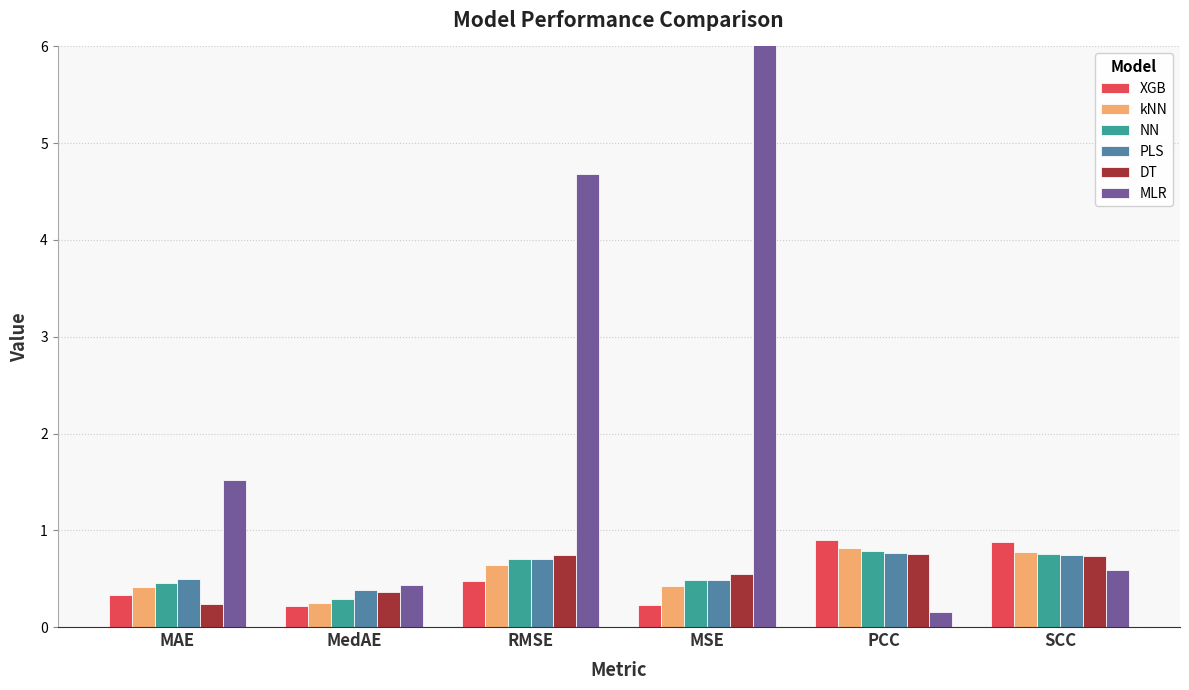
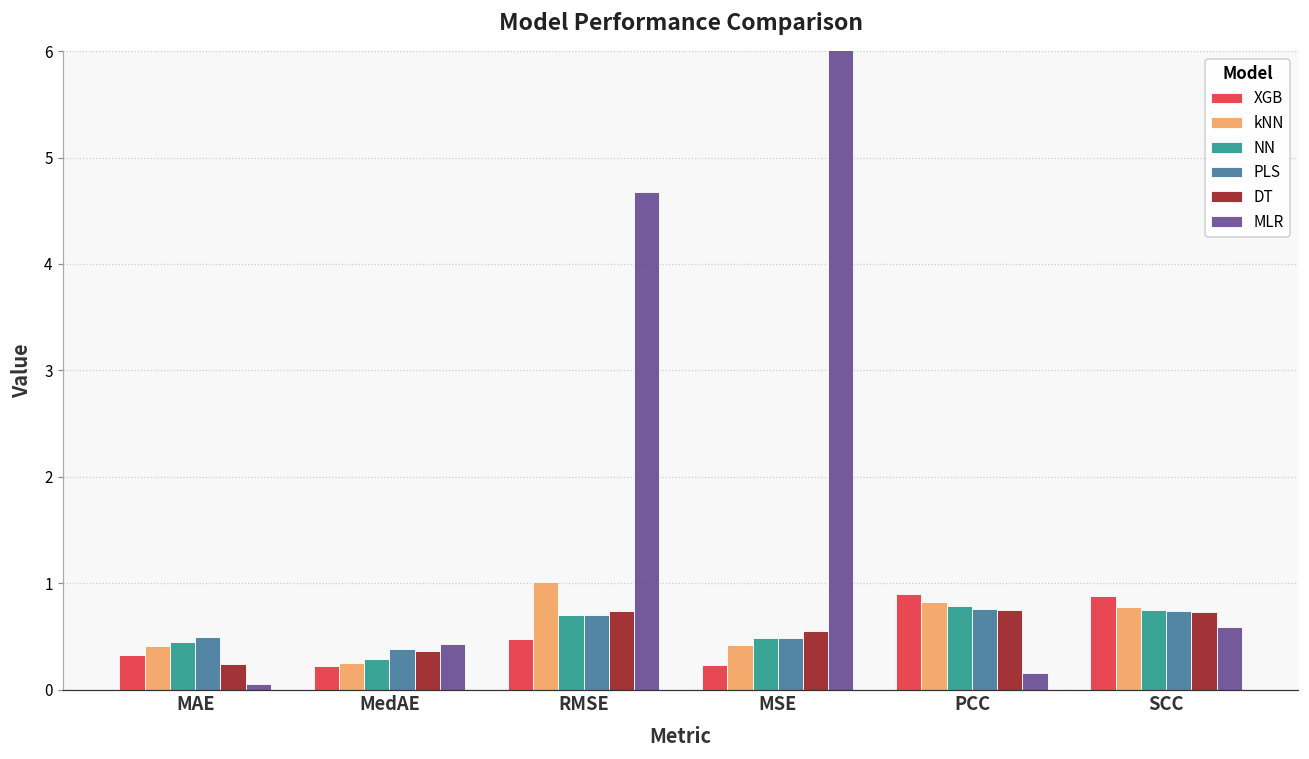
MLR, MAE: 1.5 -> 0.1
kNN, RMSE: 0.6 -> 1.0
